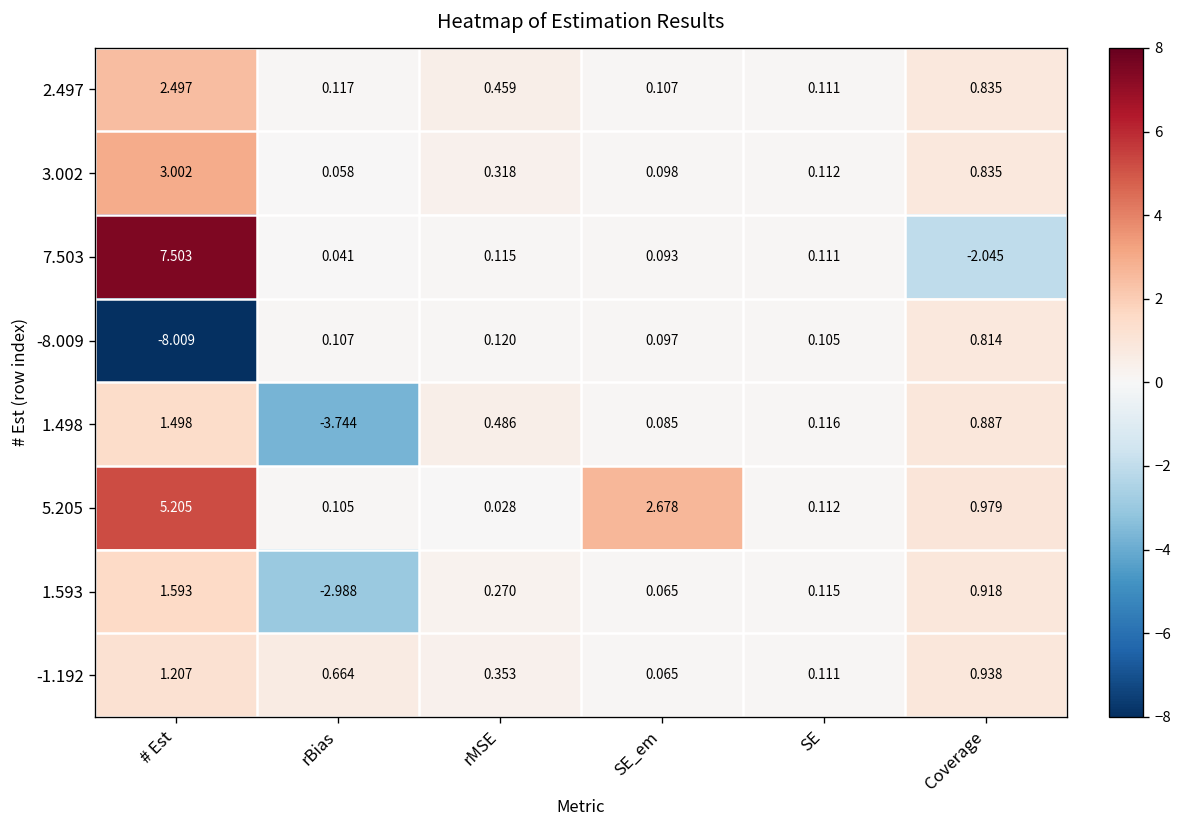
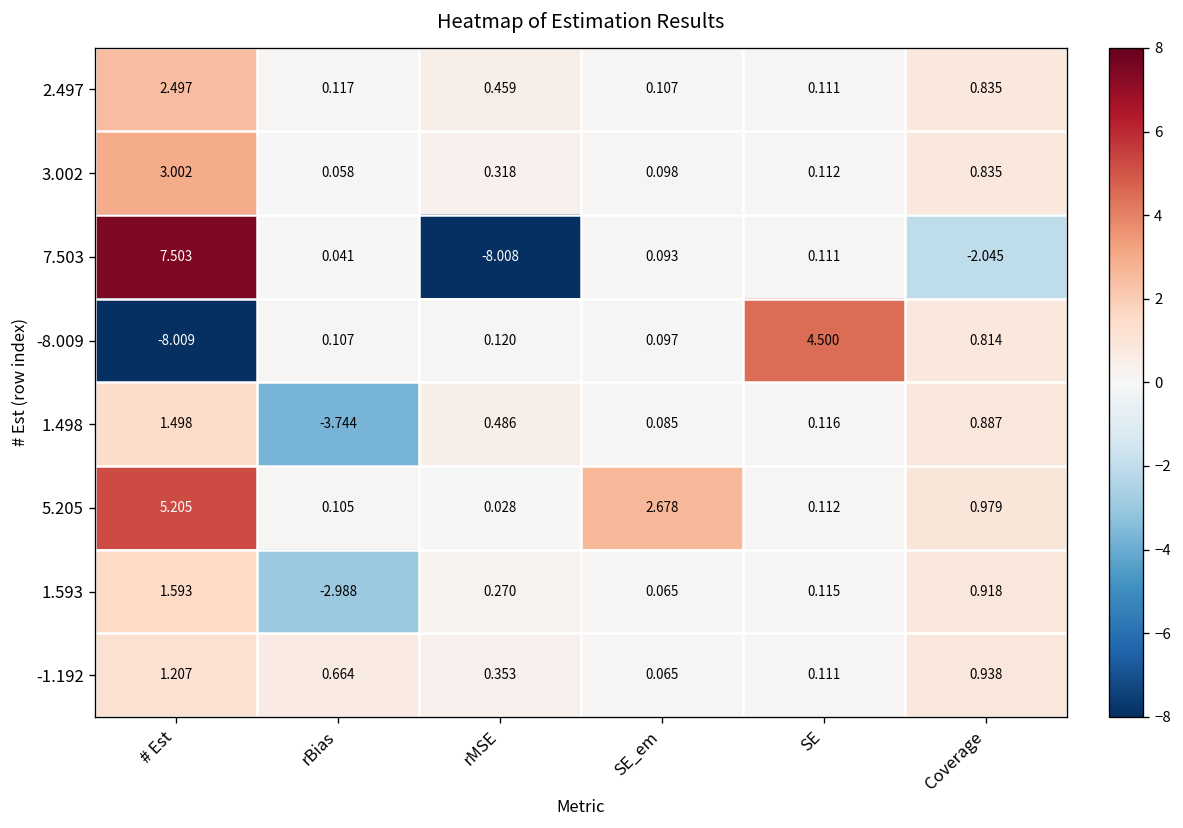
7.503, rMSE: 0.115 -> -8.008
-8.009, SE: 0.105 -> 4.500
